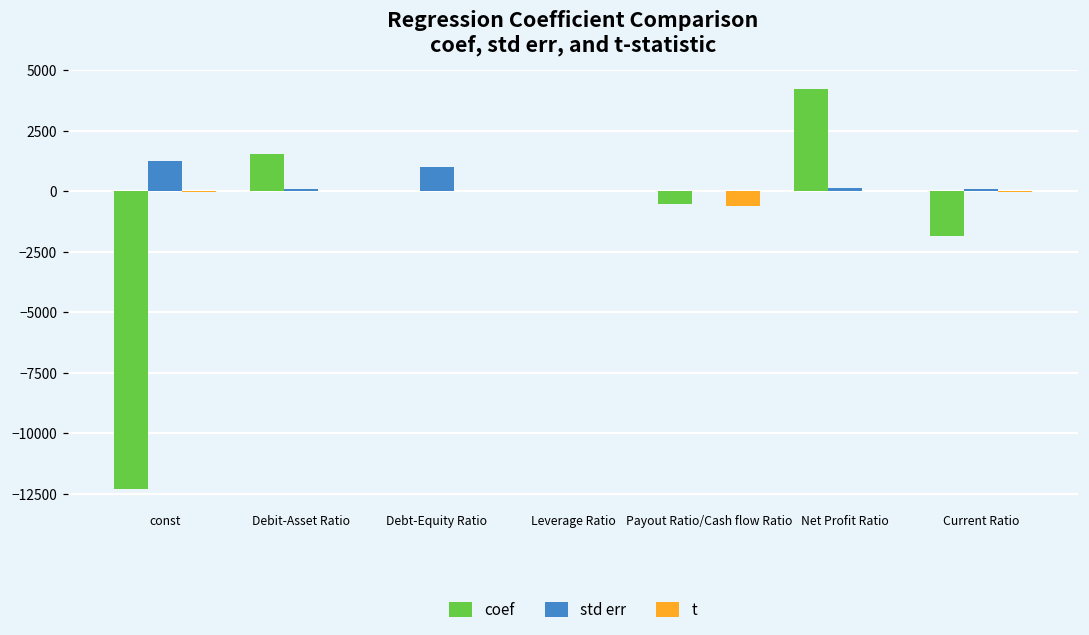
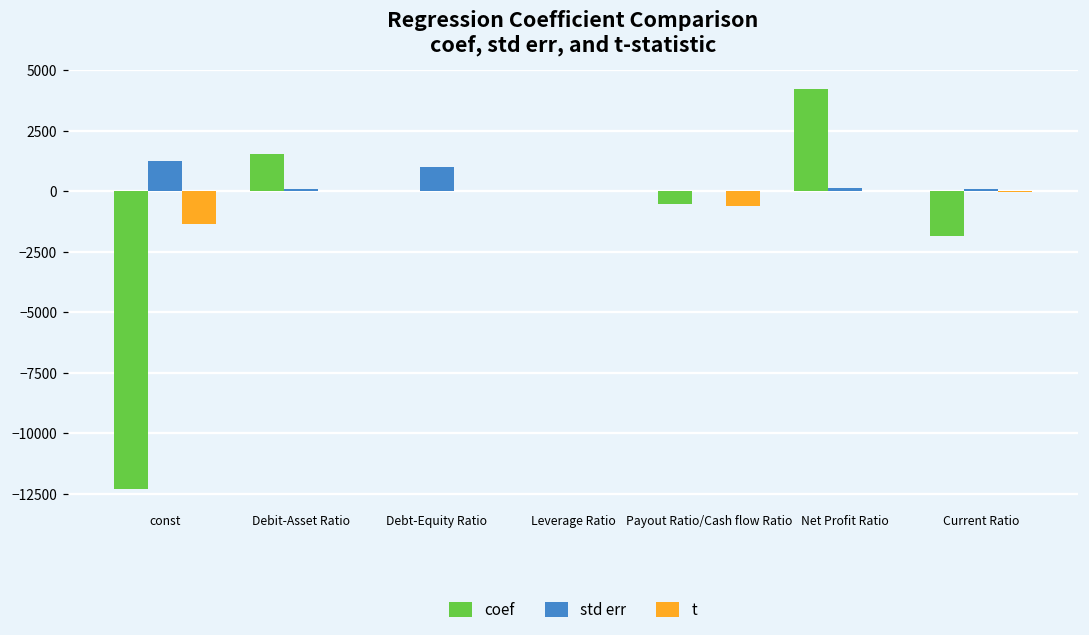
t, const: 0 -> -1300
